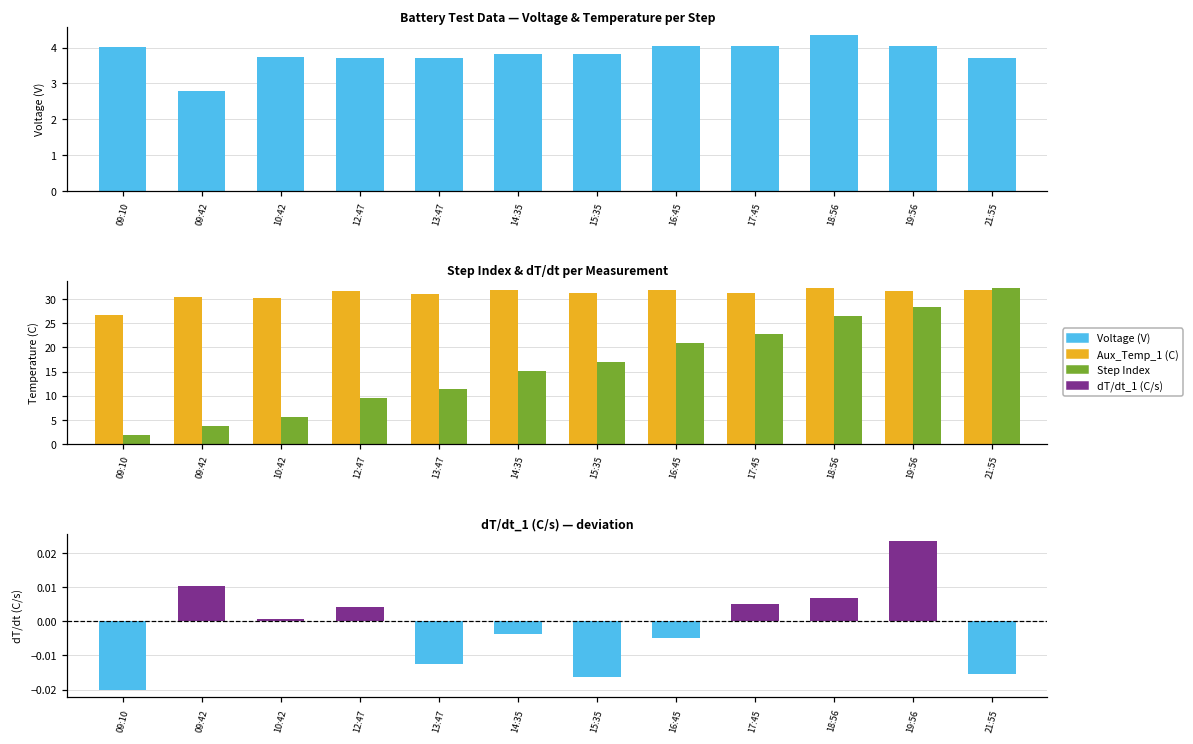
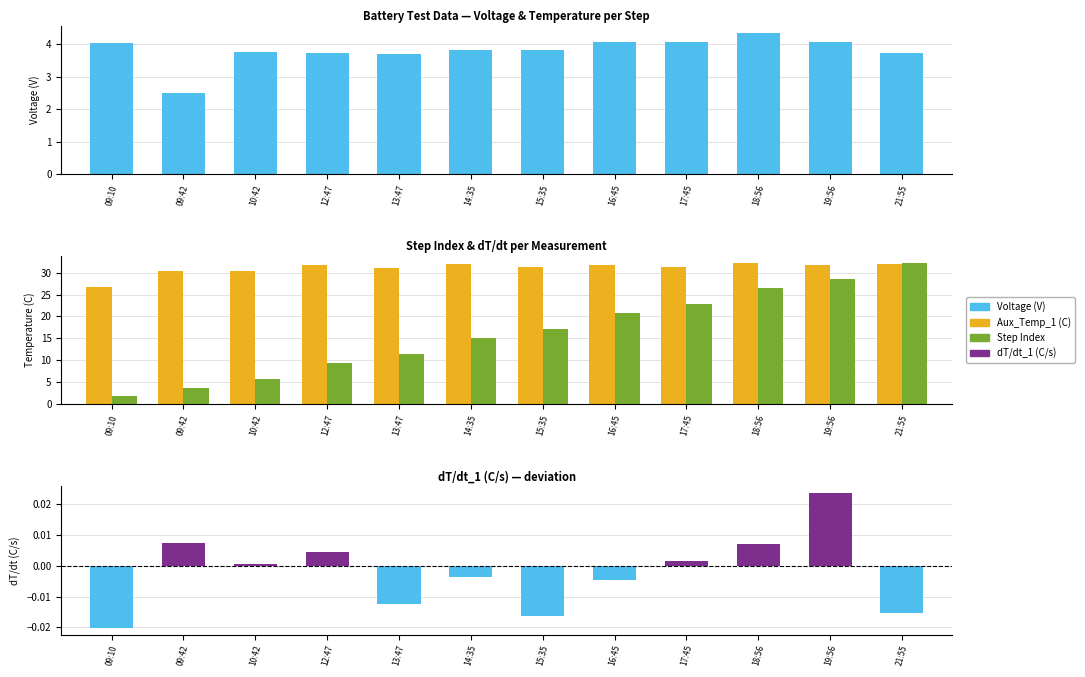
Battery Test Data — Voltage & Temperature per Step, 09:42: 2.8 -> 2.5
dT/dt_1 (C/s) — deviation, 09:42: 0.010 -> 0.007
dT/dt_1 (C/s) — deviation, 17:45: 0.005 -> 0.002
